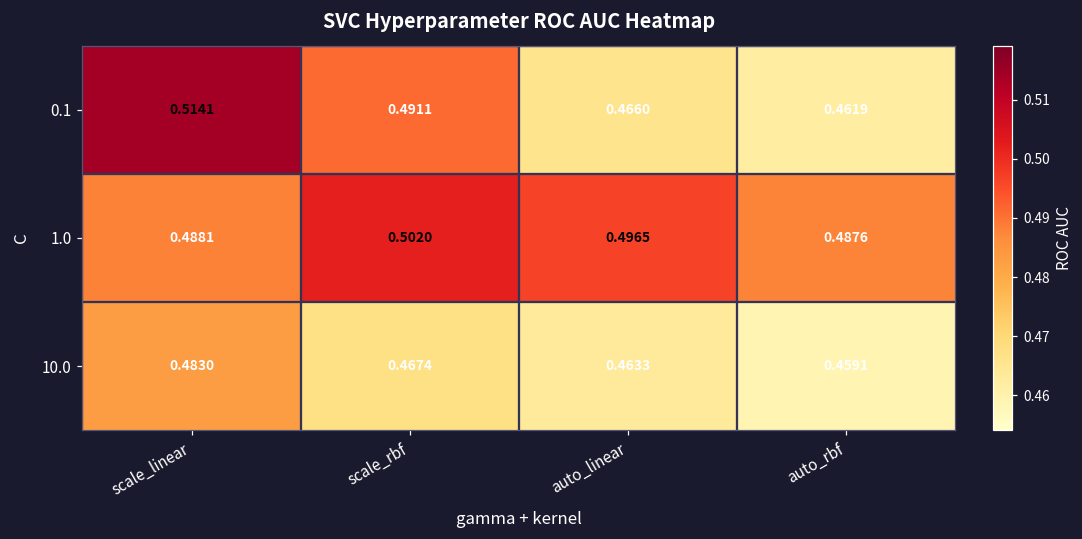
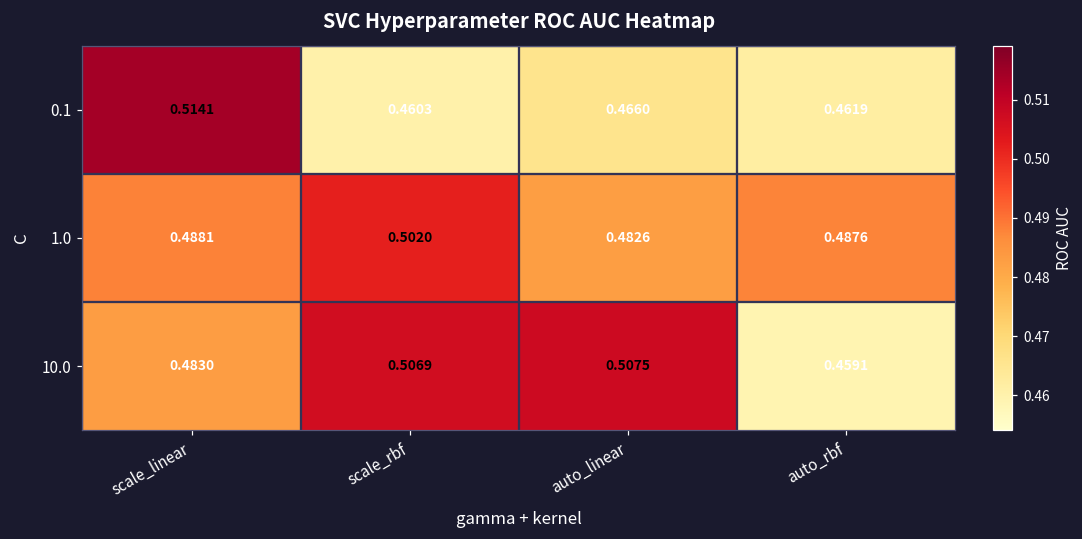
0.1, scale_rbf: 0.4911 -> 0.4603
1.0, auto_linear: 0.4965 -> 0.4826
10.0, scale_rbf: 0.4674 -> 0.5069
10.0, auto_linear: 0.4633 -> 0.5075
